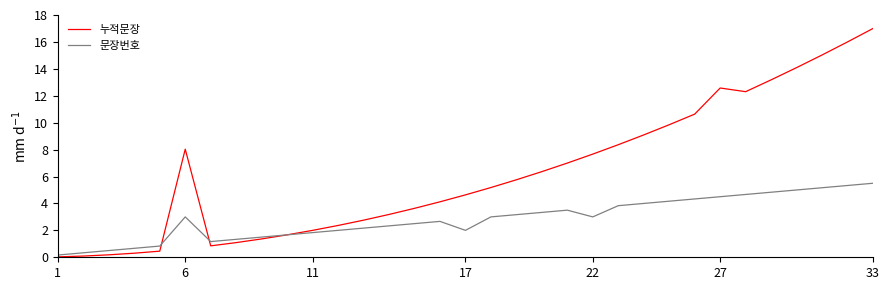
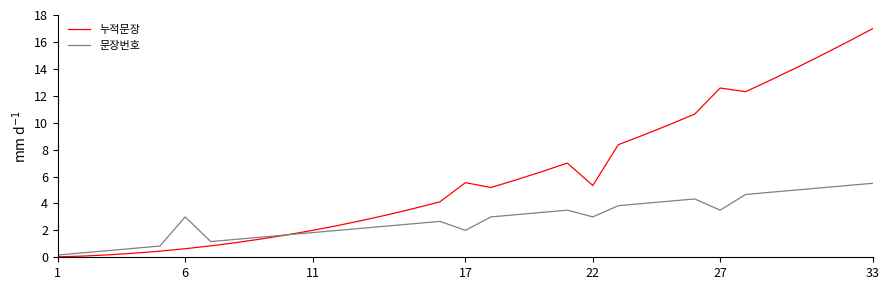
누적문장, 6: 8.0 -> 0.6
누적문장, 17: 4.6 -> 5.5
누적문장, 22: 7.7 -> 5.3
문장번호, 27: 4.5 -> 3.5
